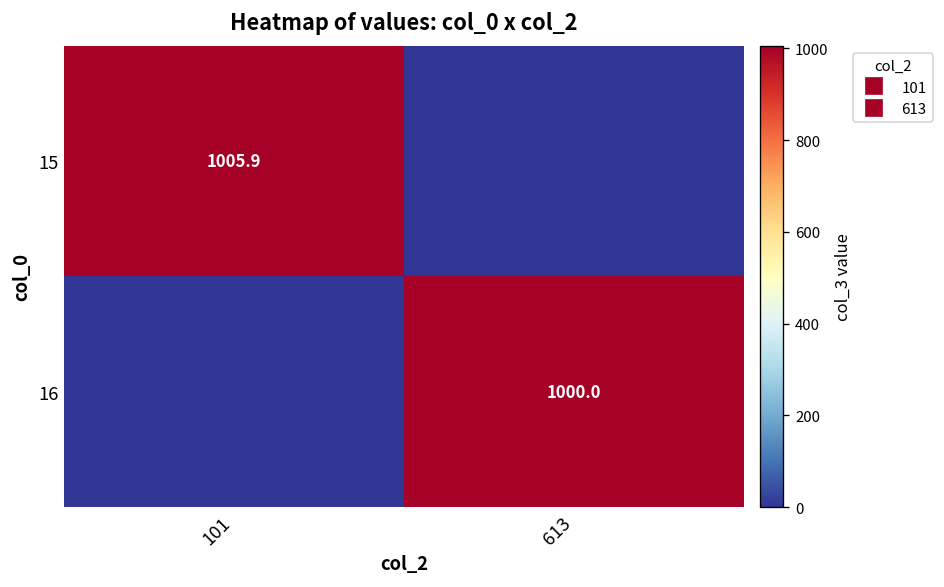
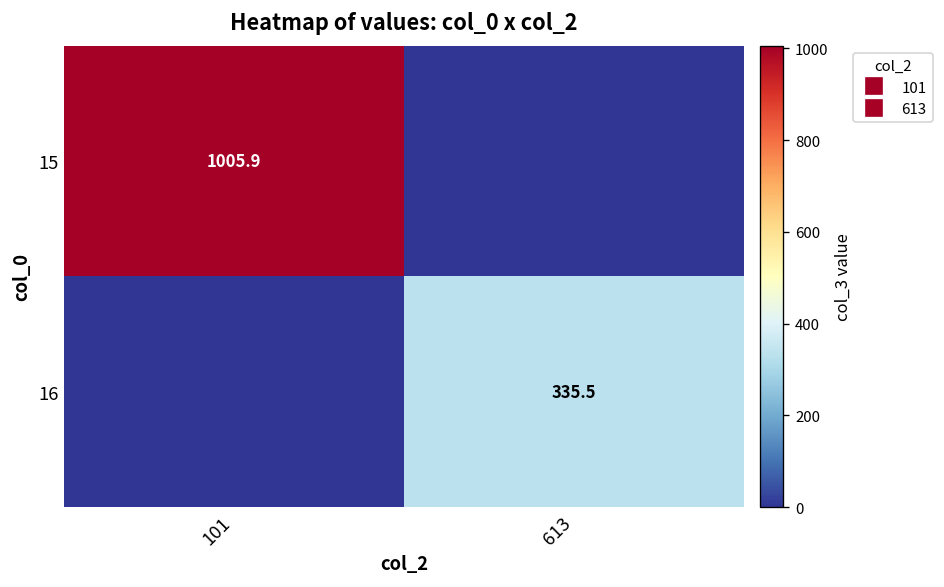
16, 613: 1000.0 -> 335.5
